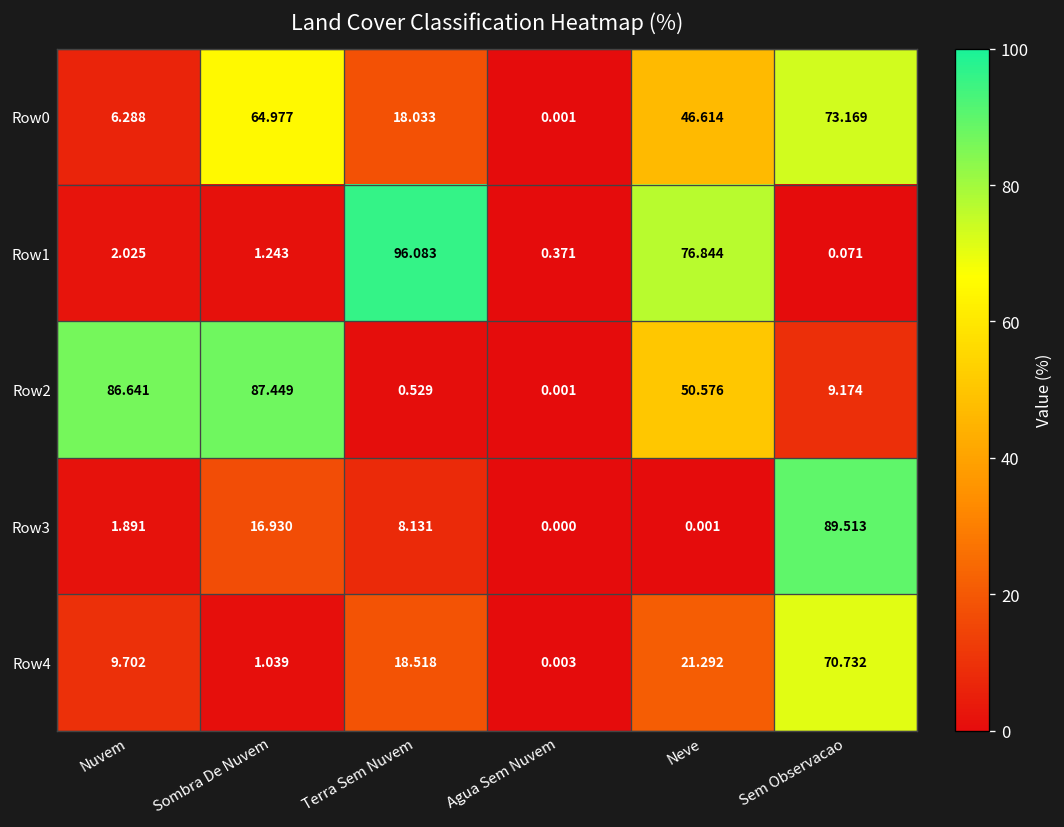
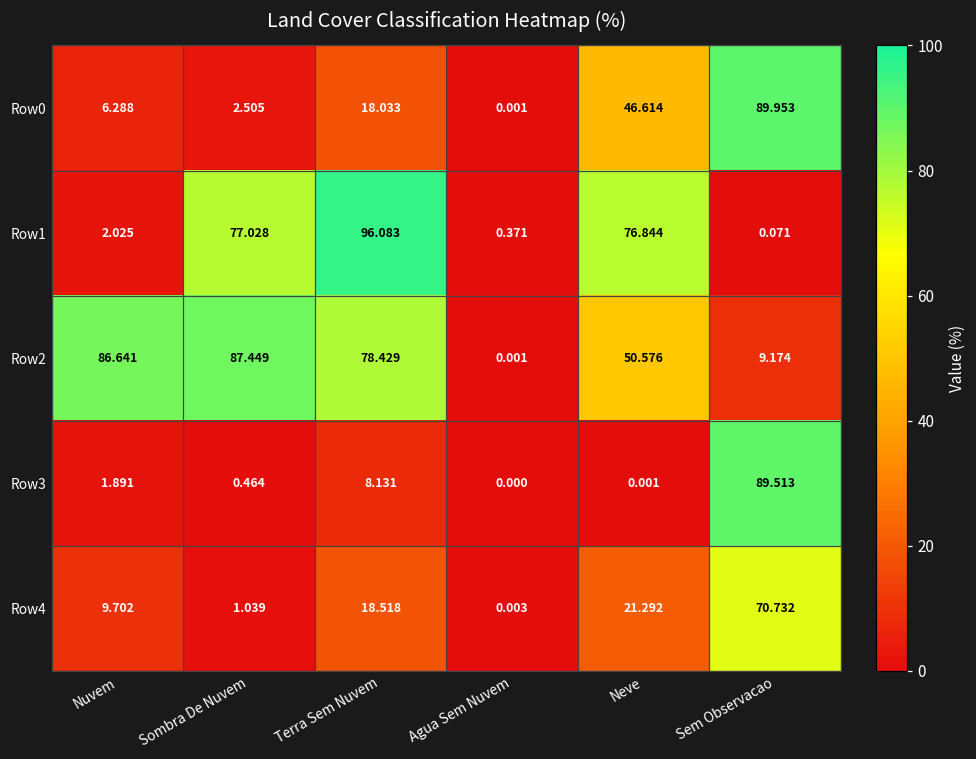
Row0, Sombra De Nuvem: 64.977 -> 2.505
Row0, Sem Observacao: 73.169 -> 89.953
Row1, Sombra De Nuvem: 1.243 -> 77.028
Row2, Terra Sem Nuvem: 0.529 -> 78.429
Row3, Sombra De Nuvem: 16.930 -> 0.464
